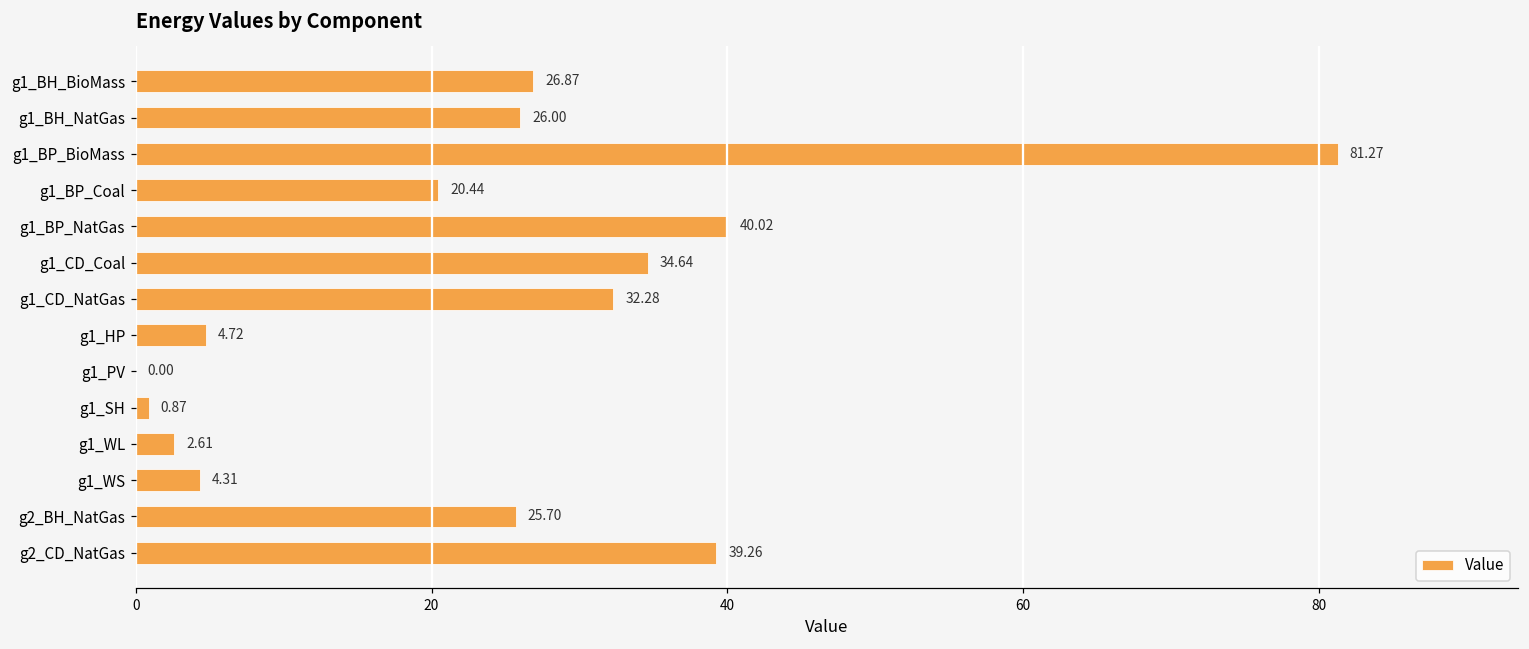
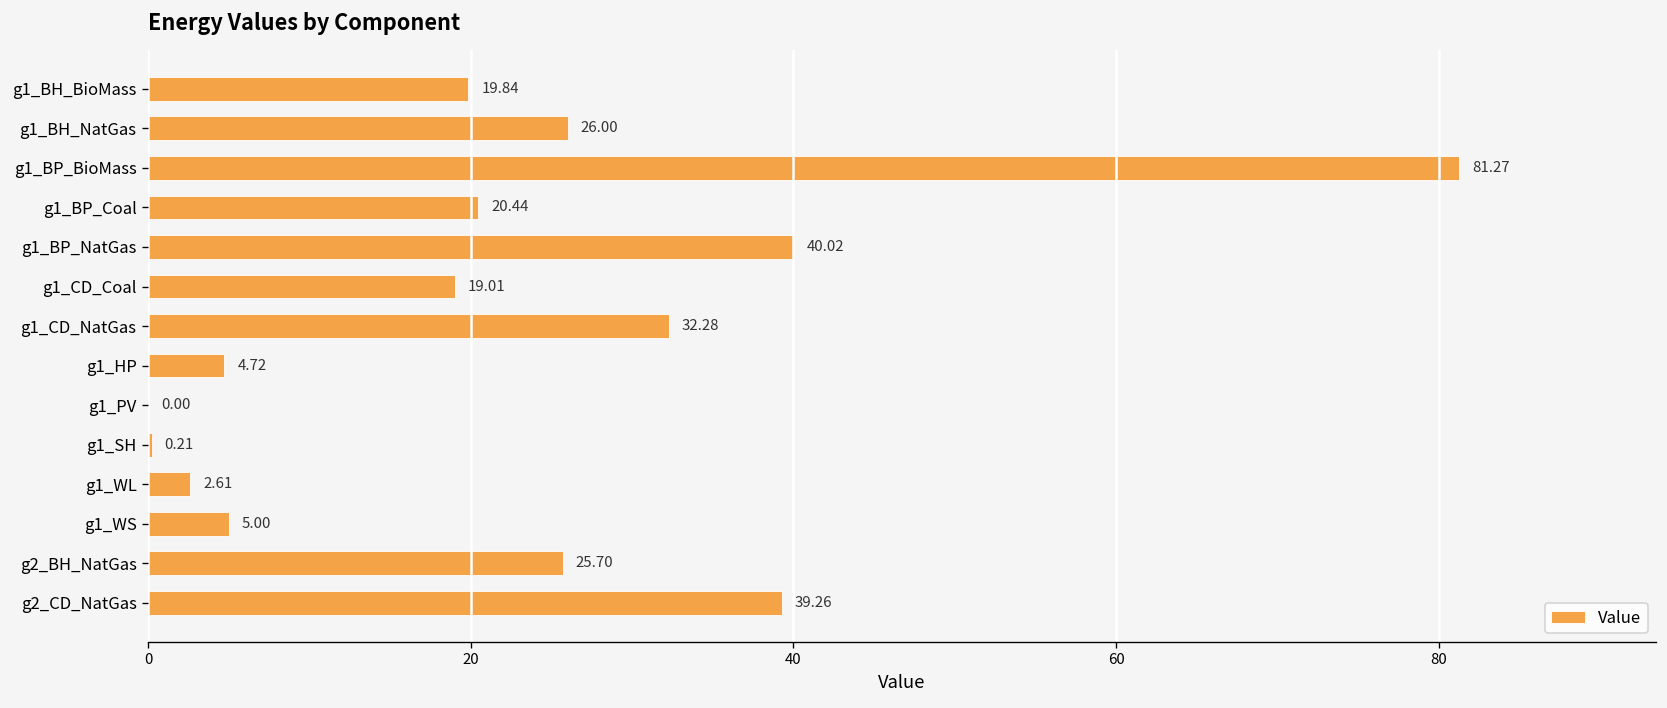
g1_BH_BioMass: 26.87 -> 19.84
g1_CD_Coal: 34.64 -> 19.01
g1_SH: 0.87 -> 0.21
g1_WS: 4.31 -> 5.00
